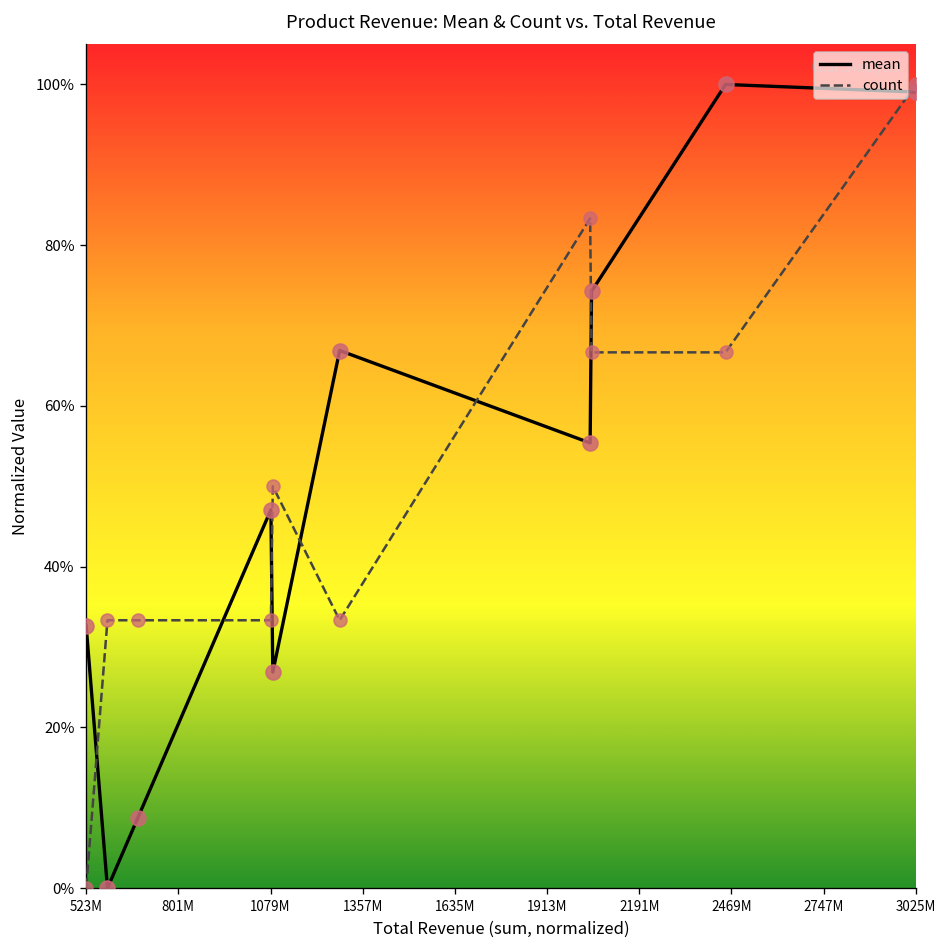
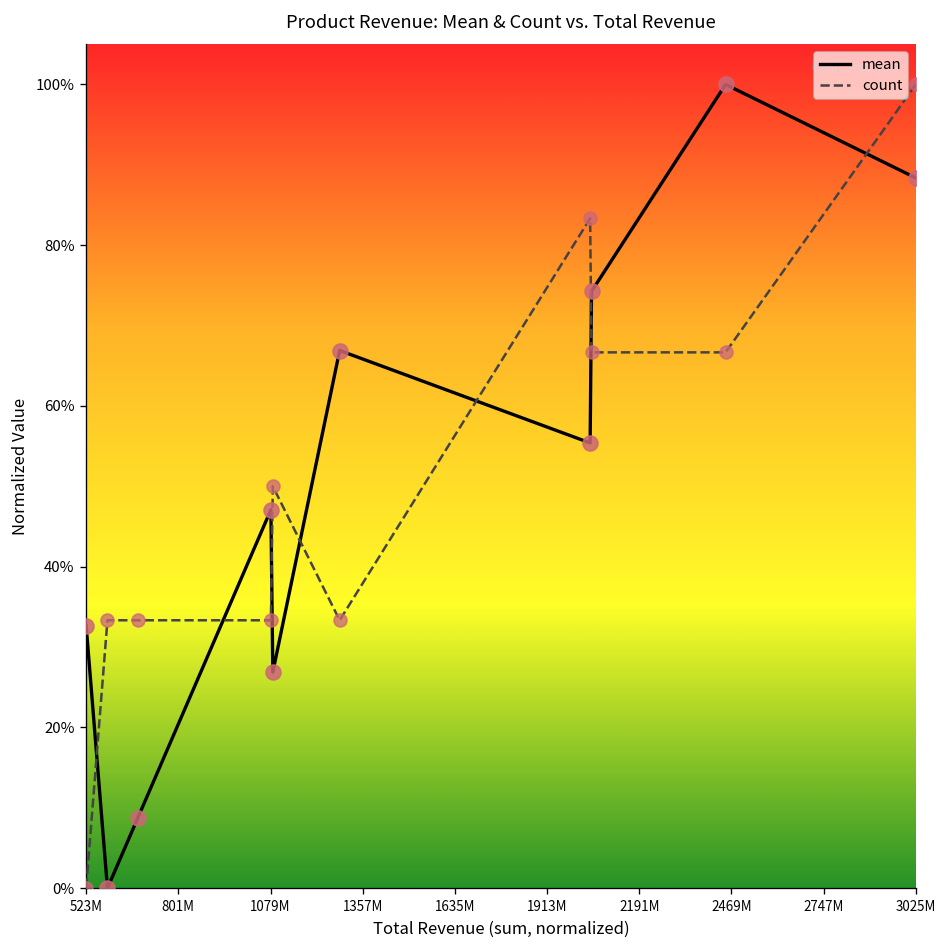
mean, 3025M: 99% -> 88%
